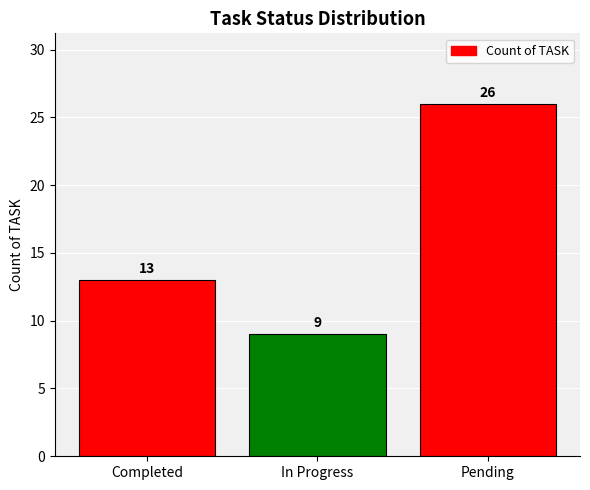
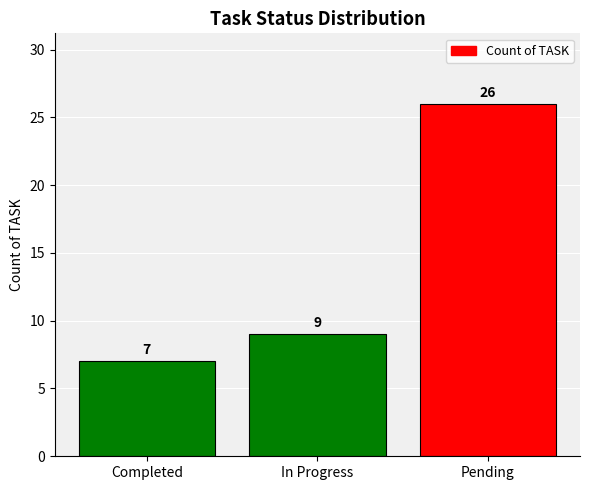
Completed: 13 -> 7
